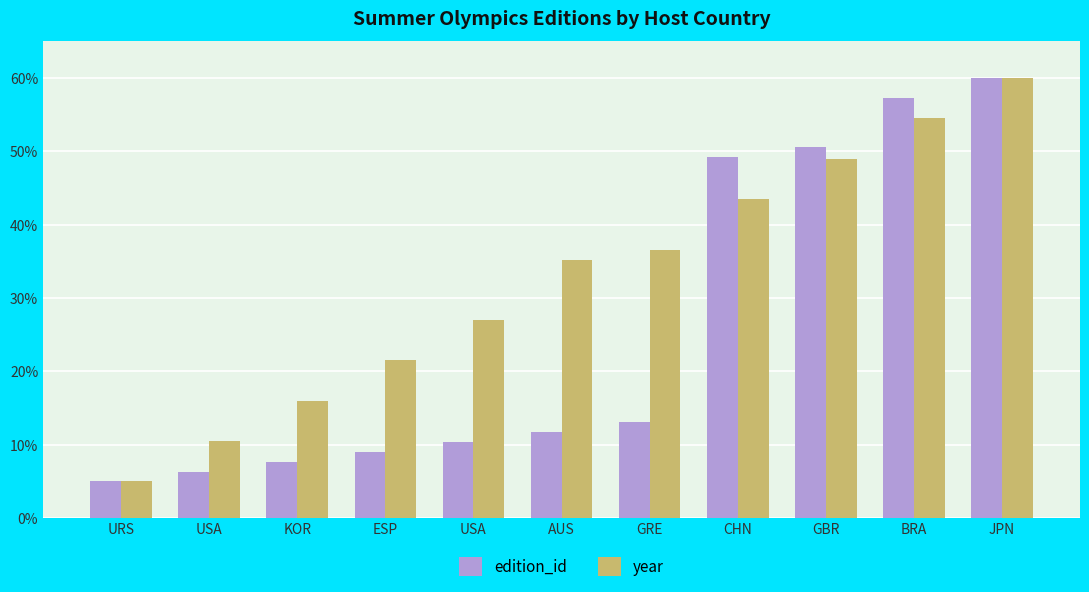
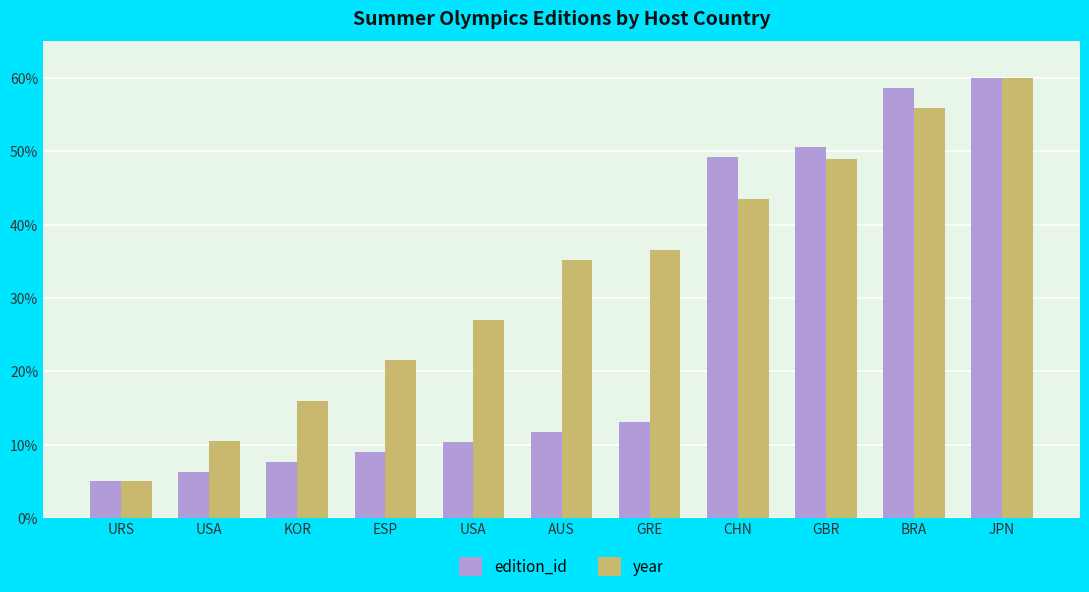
edition_id, BRA: 57% -> 59%
year, BRA: 55% -> 56%
